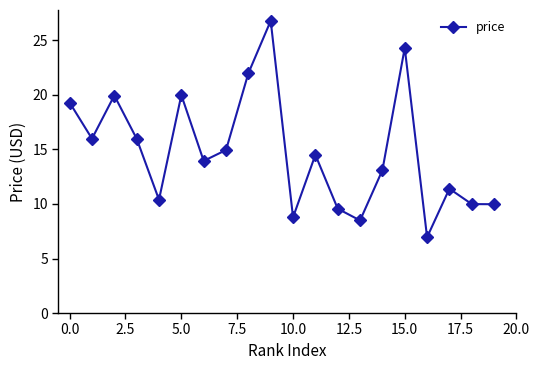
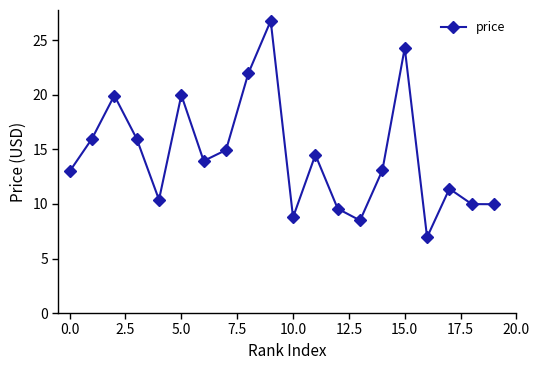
0.0: 19.3 -> 13.0
